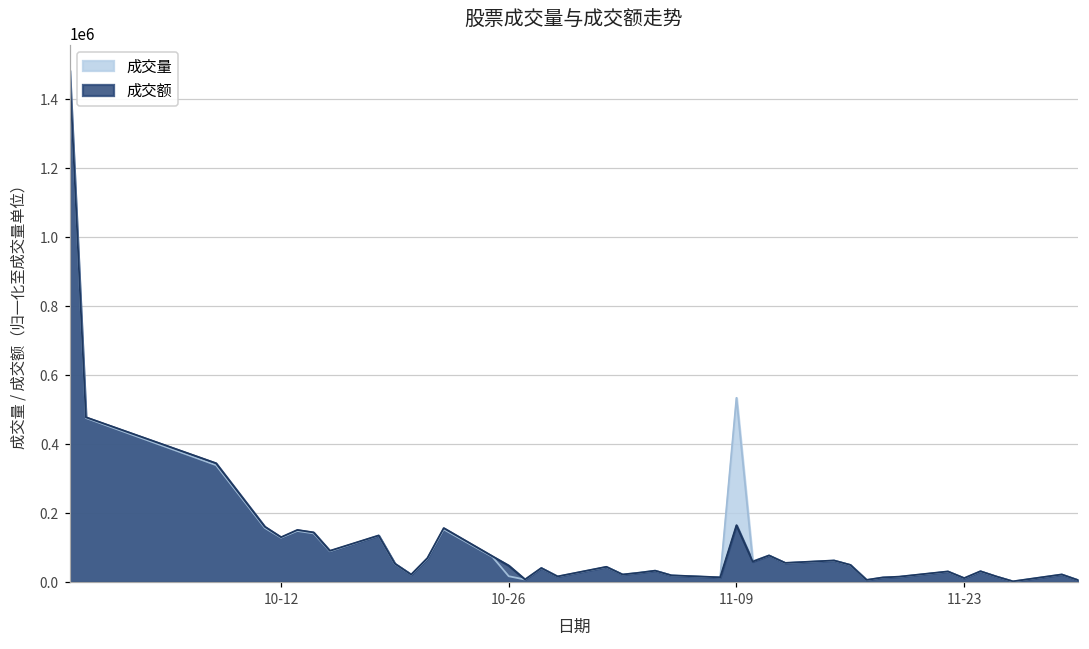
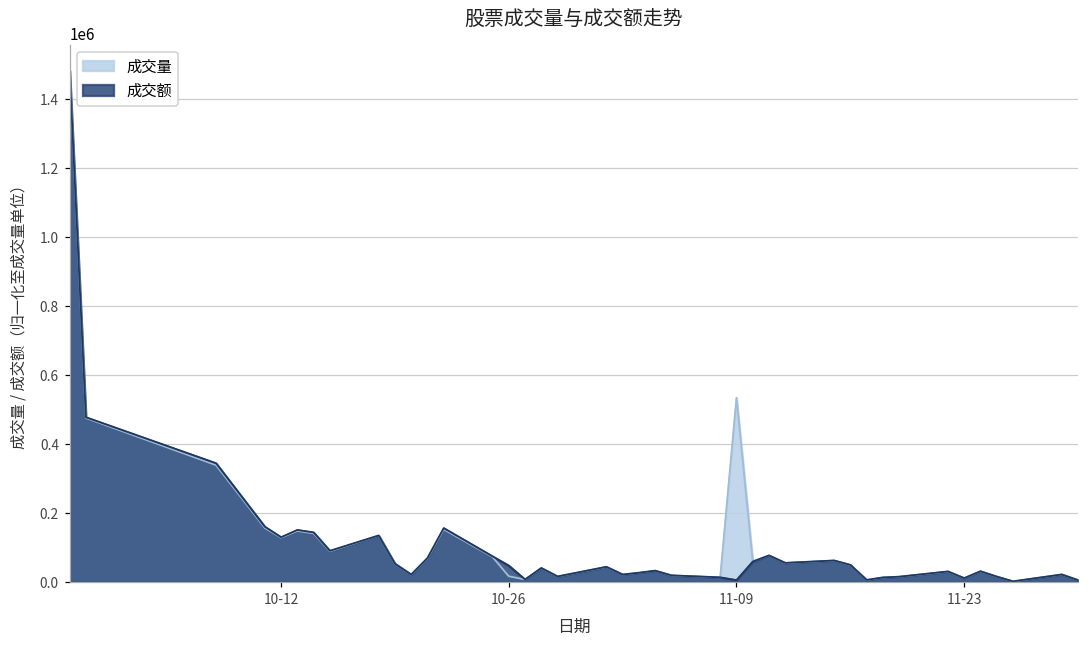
成交额, 11-09: 160000 -> 10000
